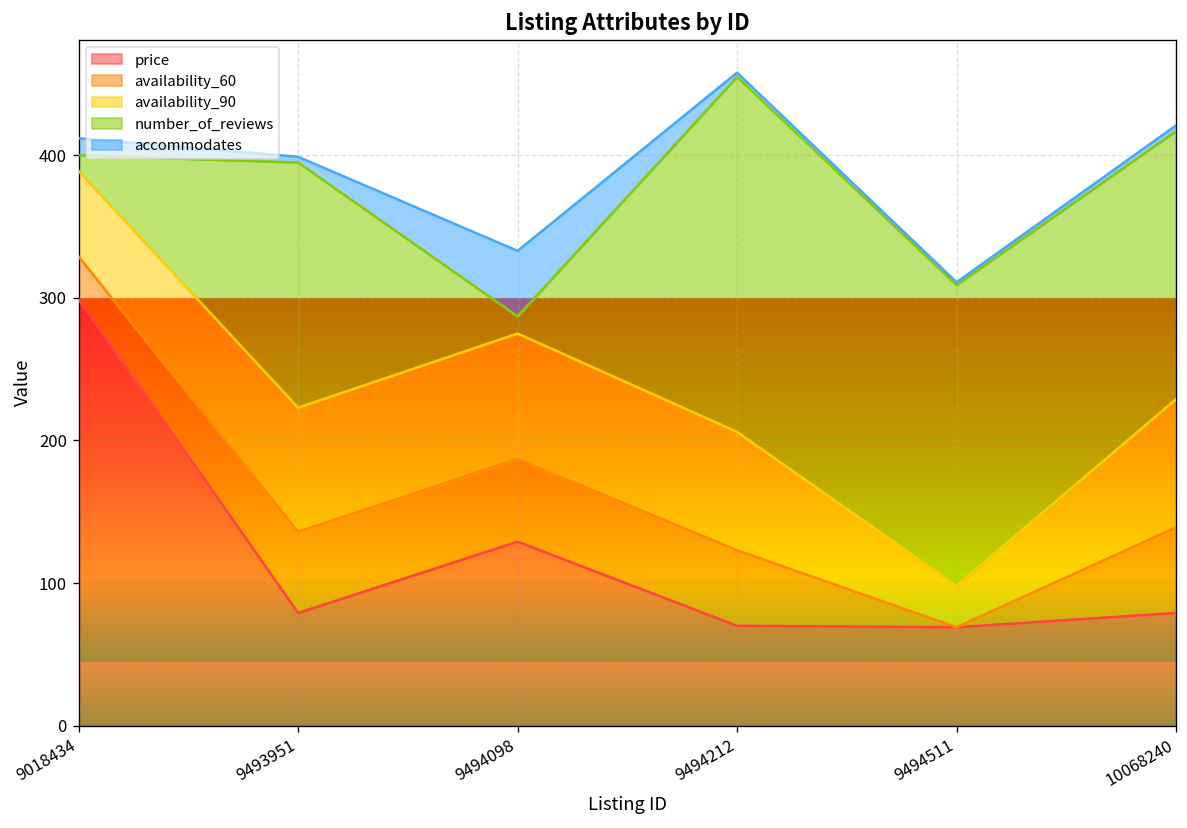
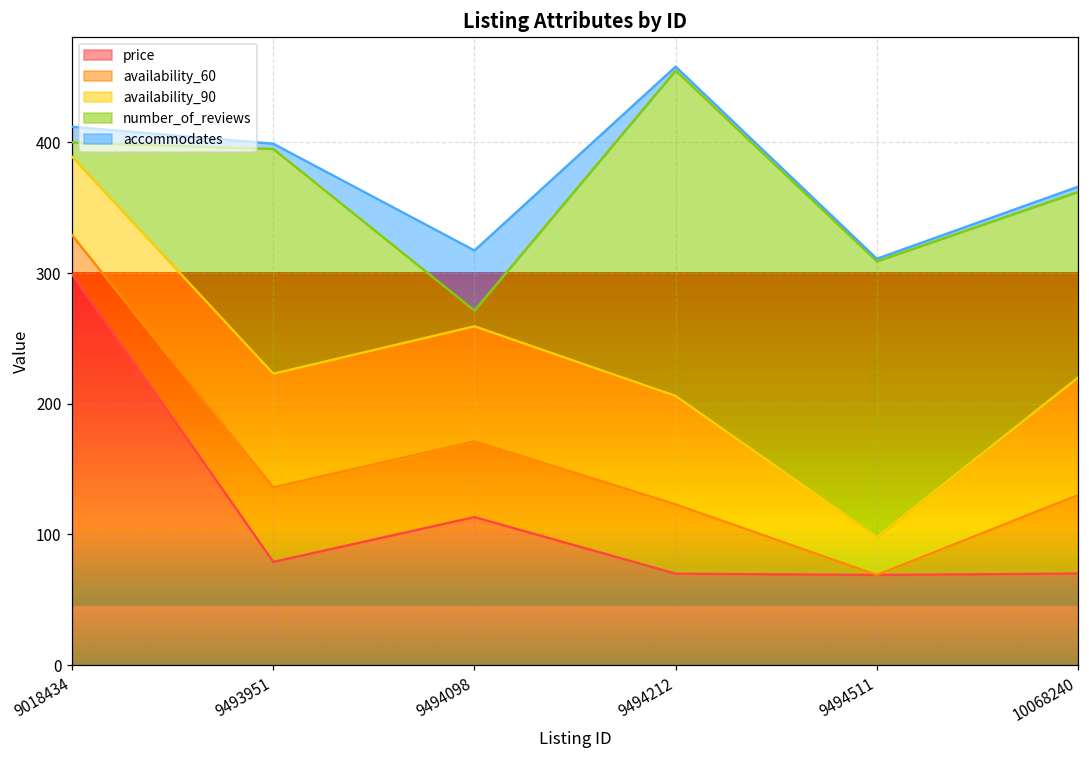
price, 9494098: 129 -> 113
price, 10068240: 79 -> 70
number_of_reviews, 10068240: 188 -> 142
